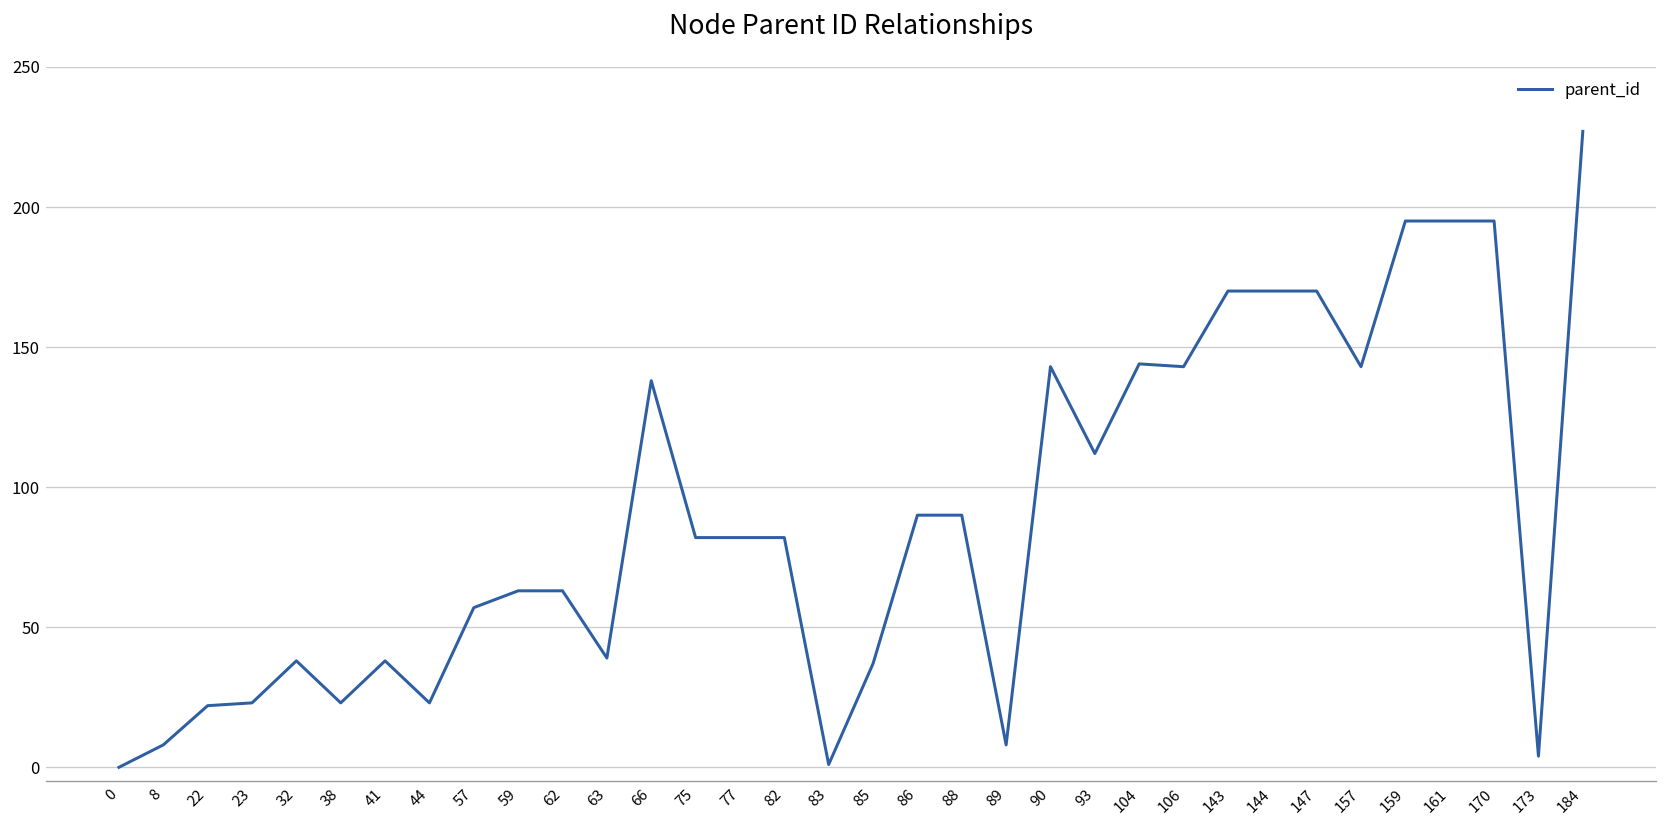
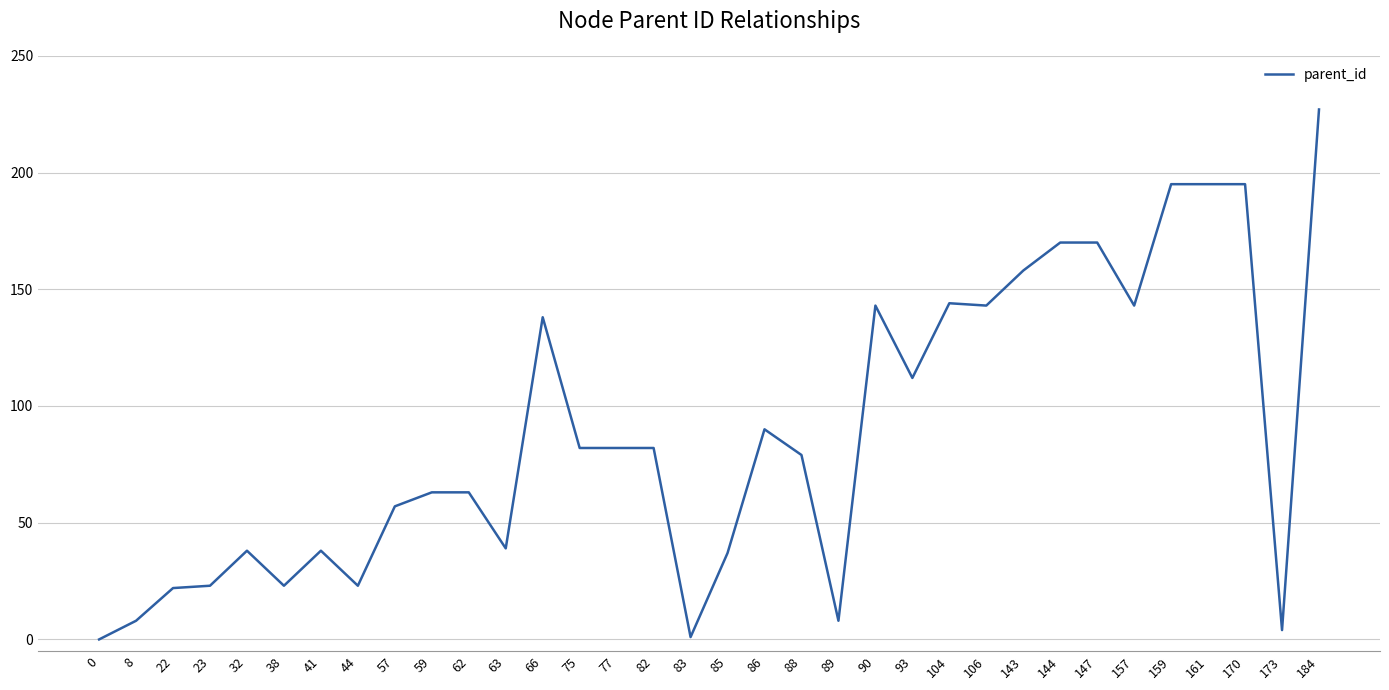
88: 90 -> 79
143: 170 -> 158
